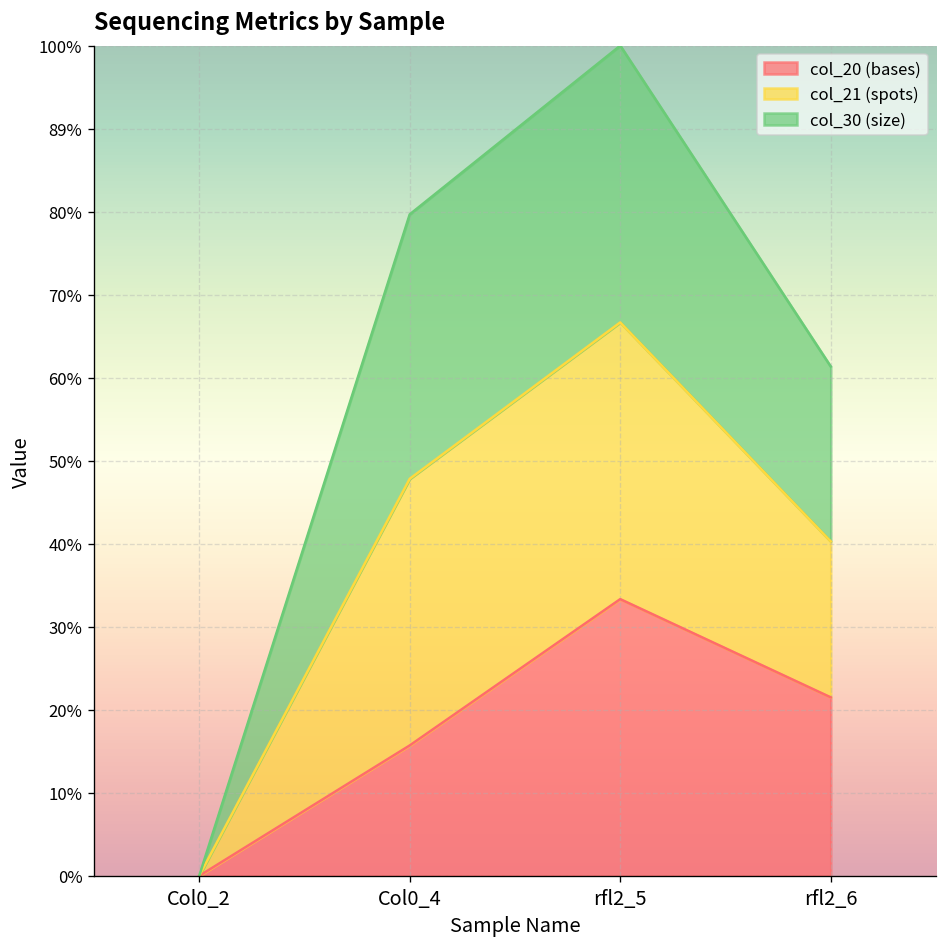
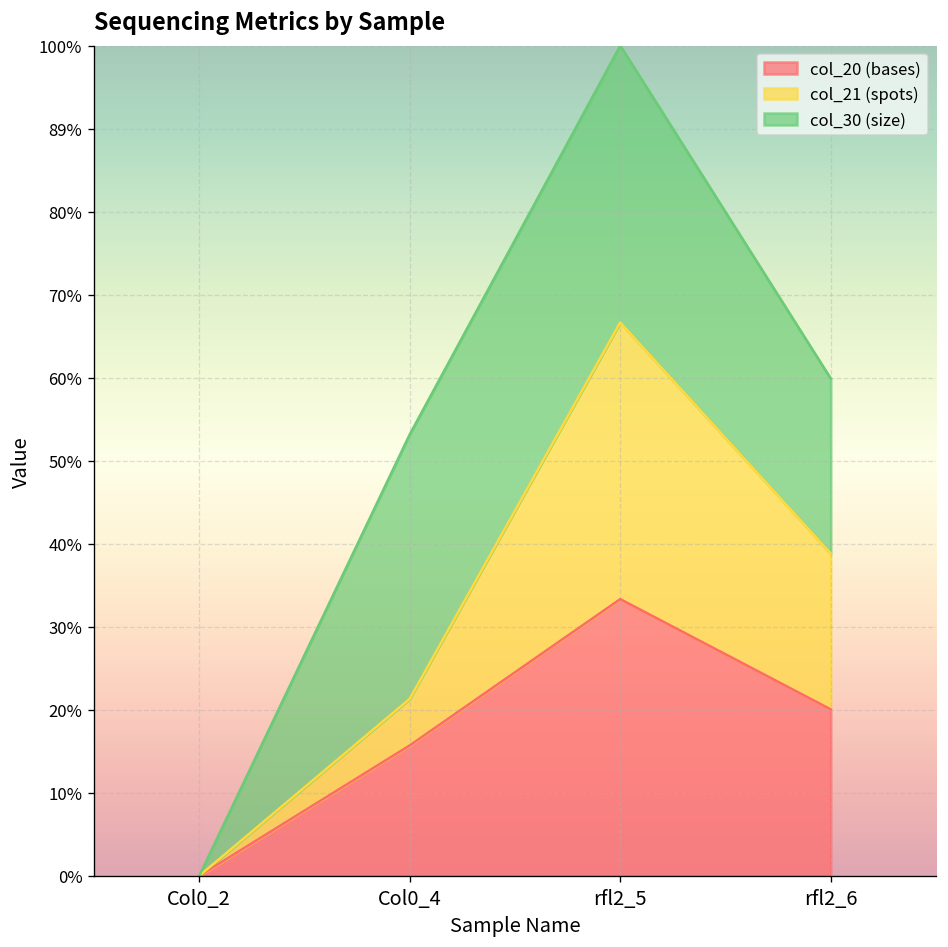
col_21 (spots), Col0_4: 32% -> 6%
col_20 (bases), rfl2_6: 22% -> 20%
